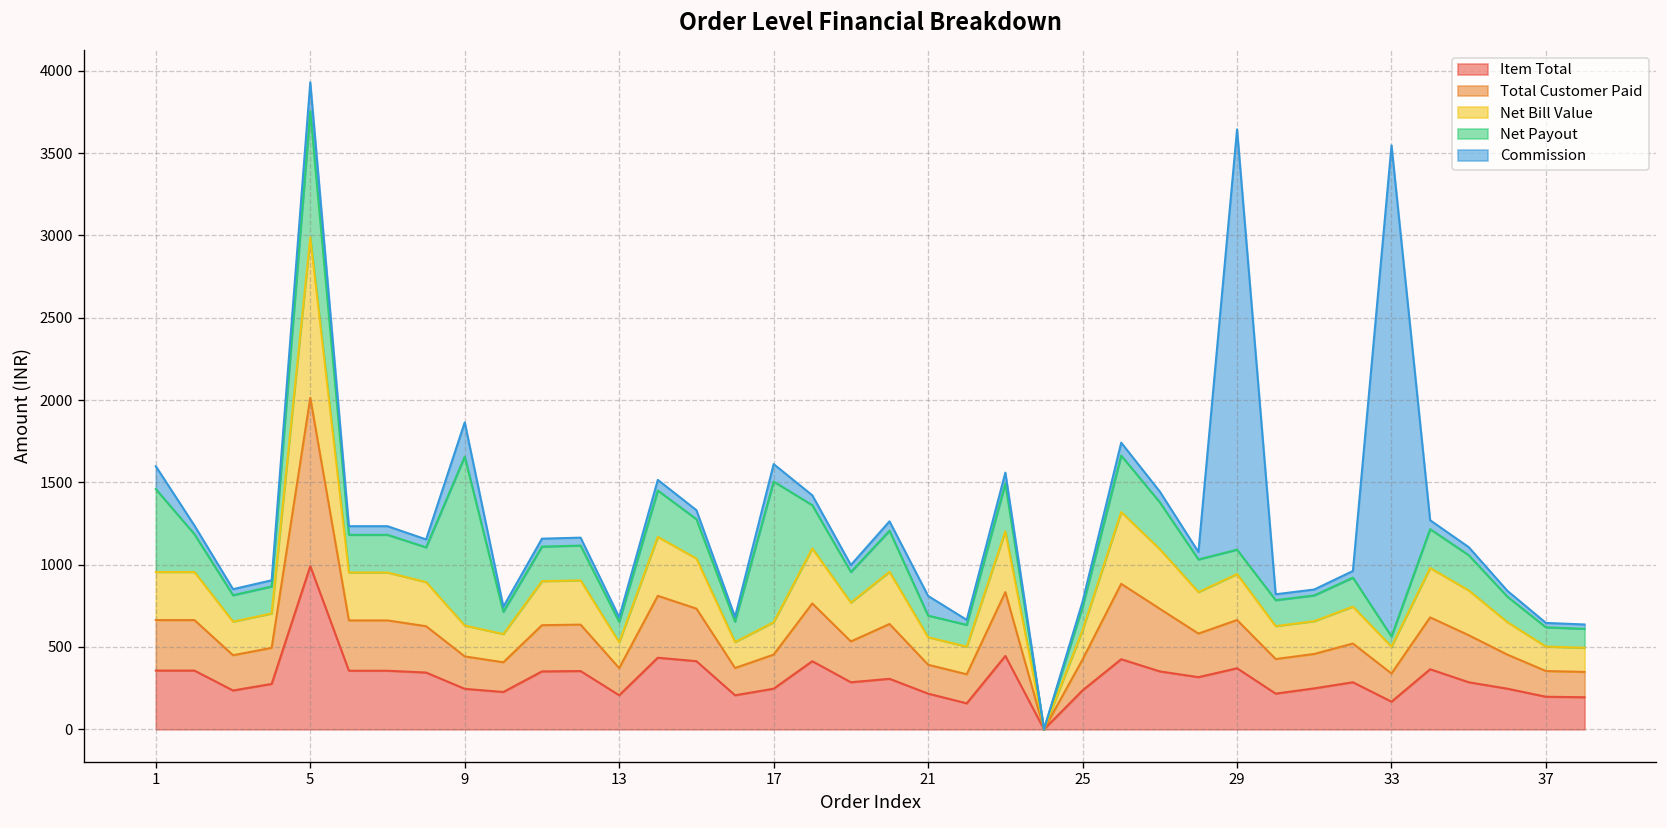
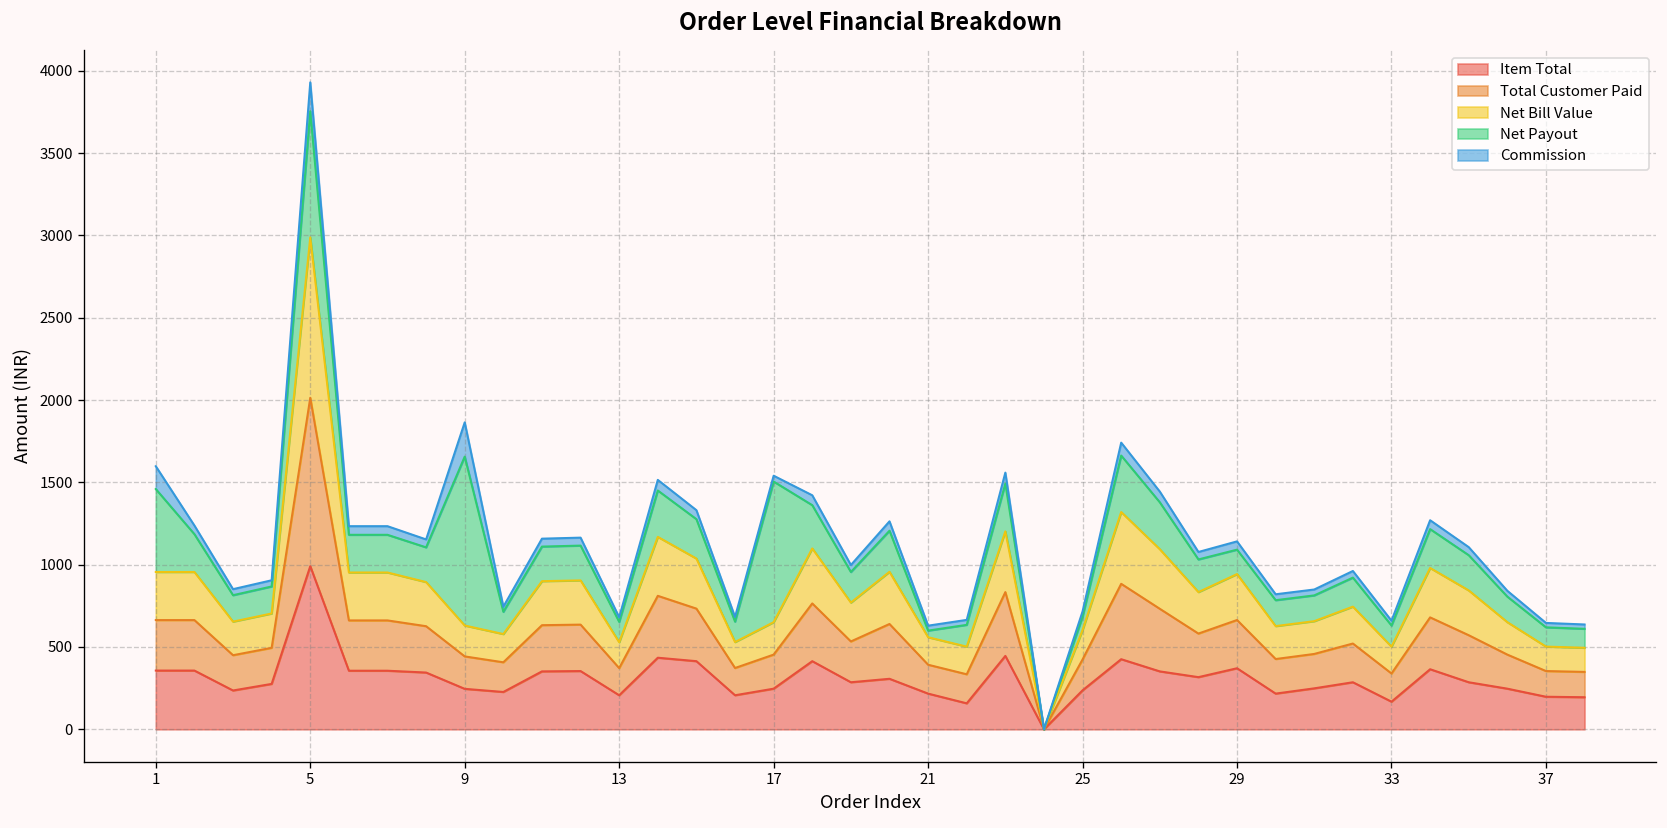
Commission, 17: 110 -> 40
Net Payout, 21: 130 -> 40
Commission, 21: 120 -> 30
Net Payout, 25: 140 -> 80
Commission, 29: 2550 -> 50
Net Payout, 33: 60 -> 130
Commission, 33: 2980 -> 30
